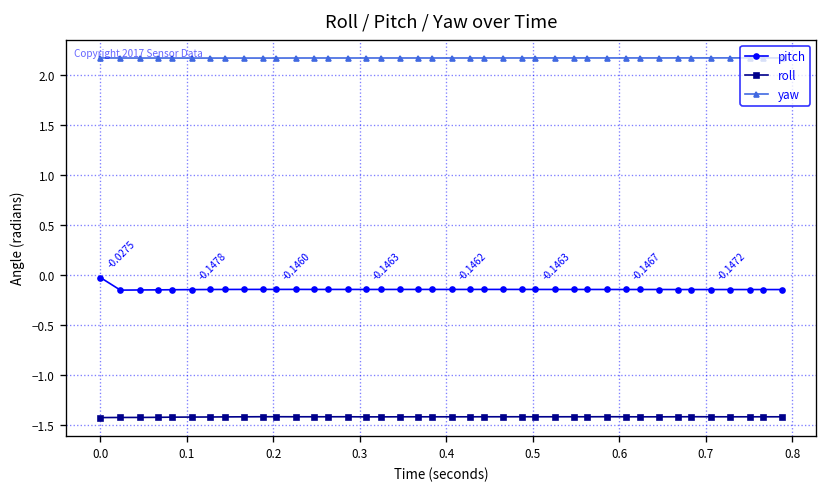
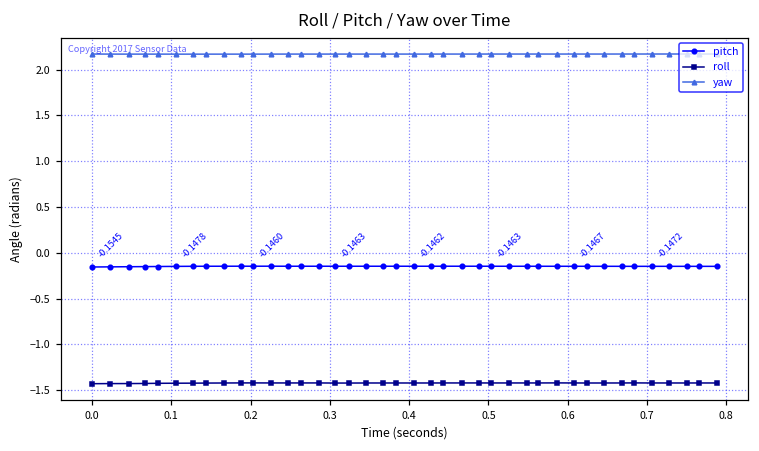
pitch, 0.0: -0.0275 -> -0.1545
